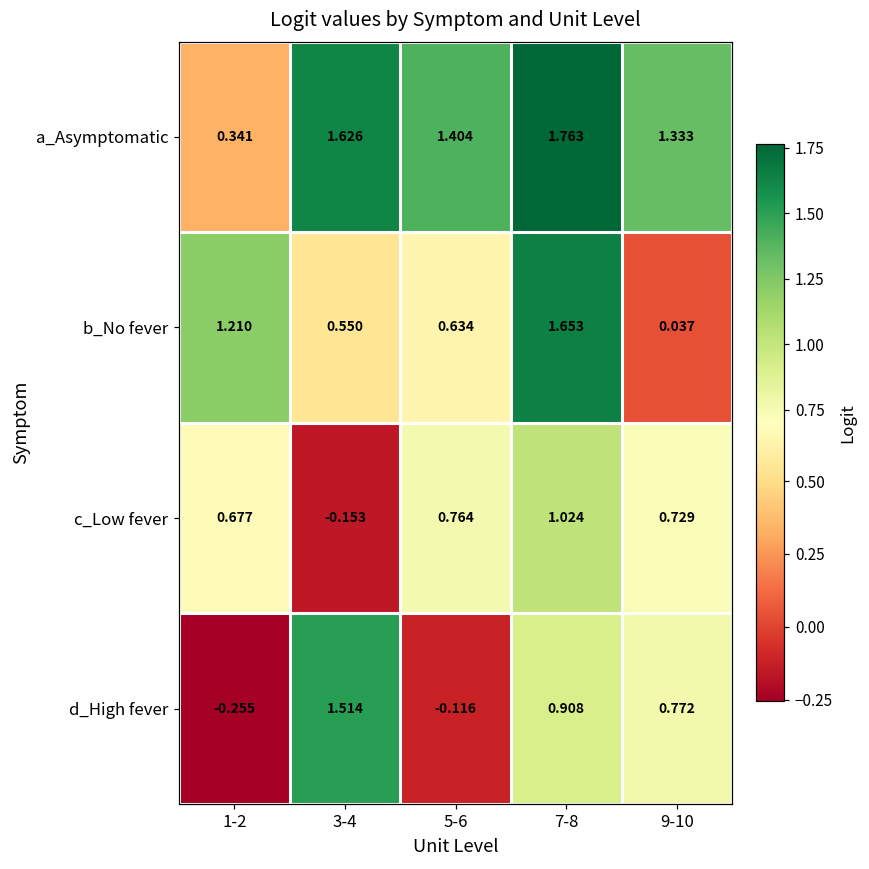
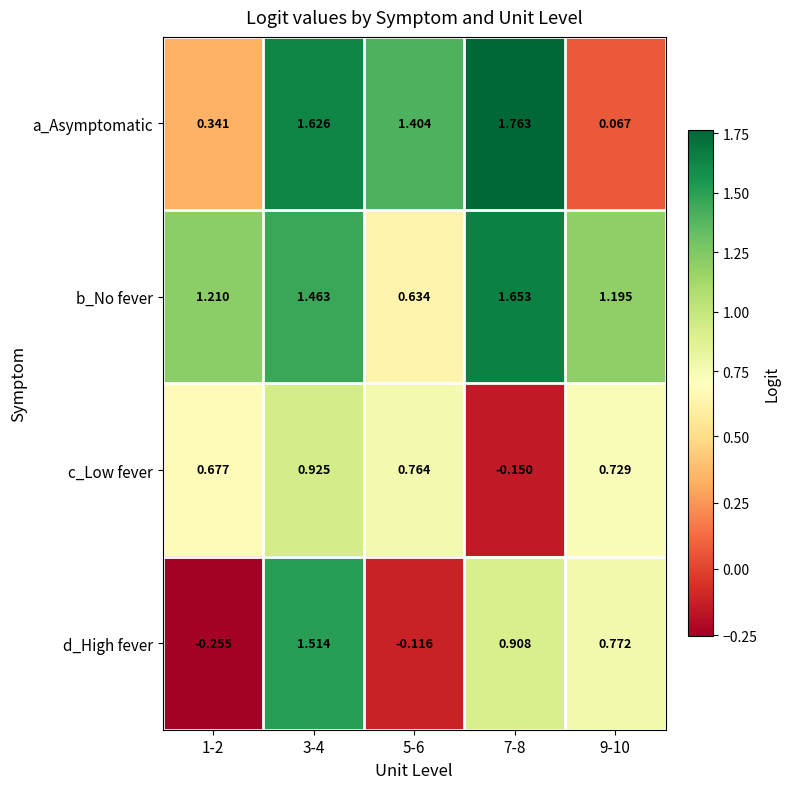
a_Asymptomatic, 9-10: 1.333 -> 0.067
b_No fever, 3-4: 0.550 -> 1.463
b_No fever, 9-10: 0.037 -> 1.195
c_Low fever, 3-4: -0.153 -> 0.925
c_Low fever, 7-8: 1.024 -> -0.150
